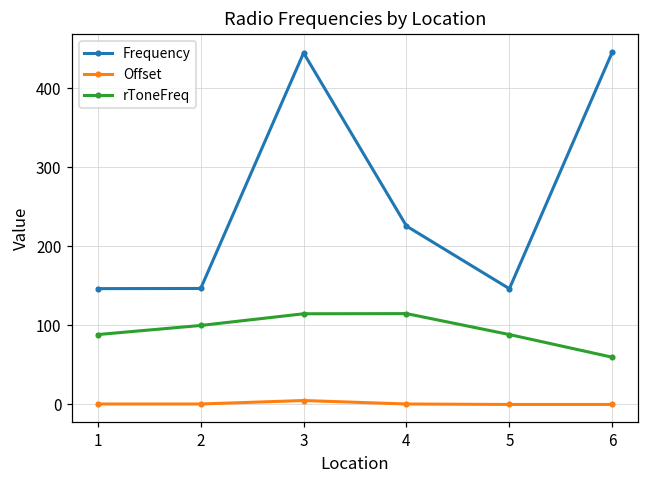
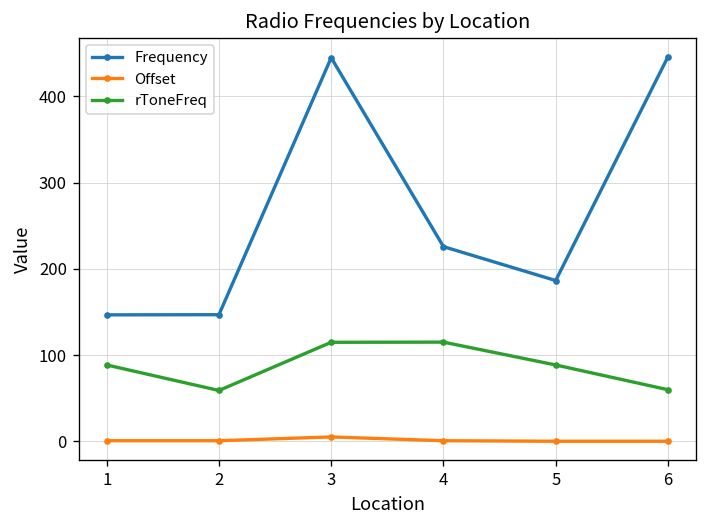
rToneFreq, 2: 100 -> 60
Frequency, 5: 150 -> 190
